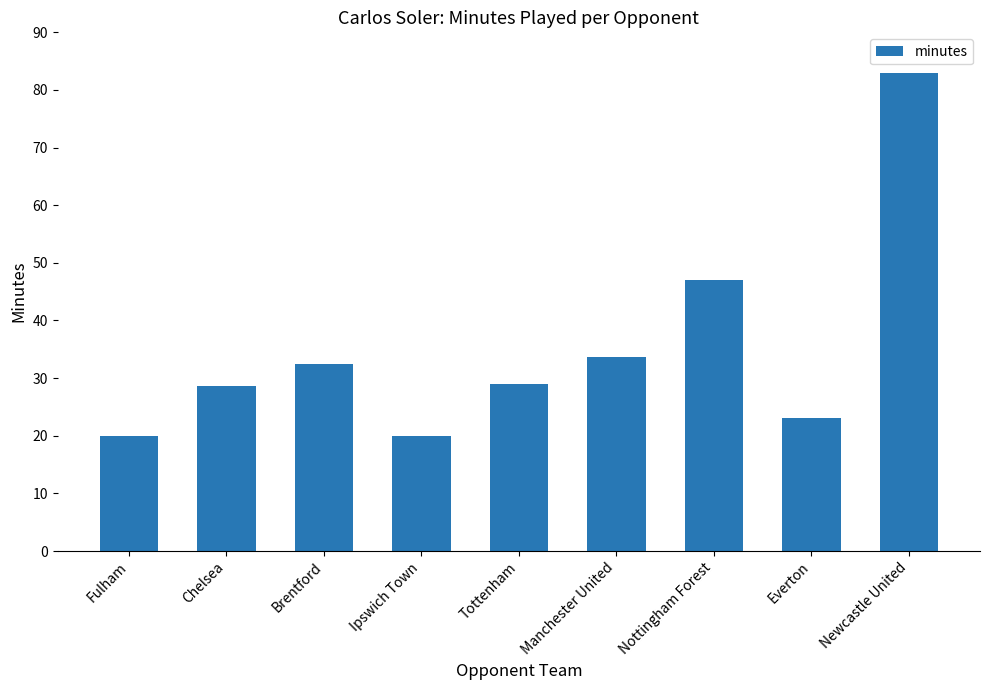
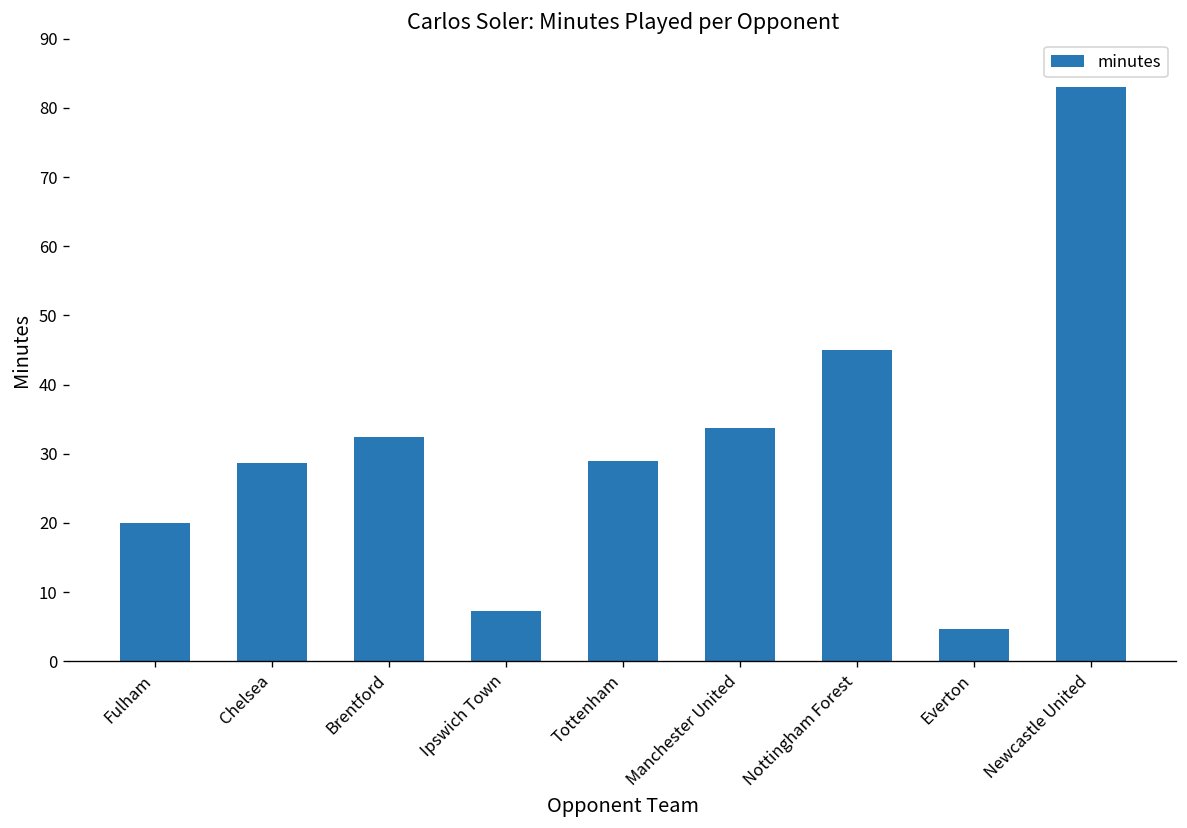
Ipswich Town: 20 -> 7
Nottingham Forest: 47 -> 45
Everton: 23 -> 5
